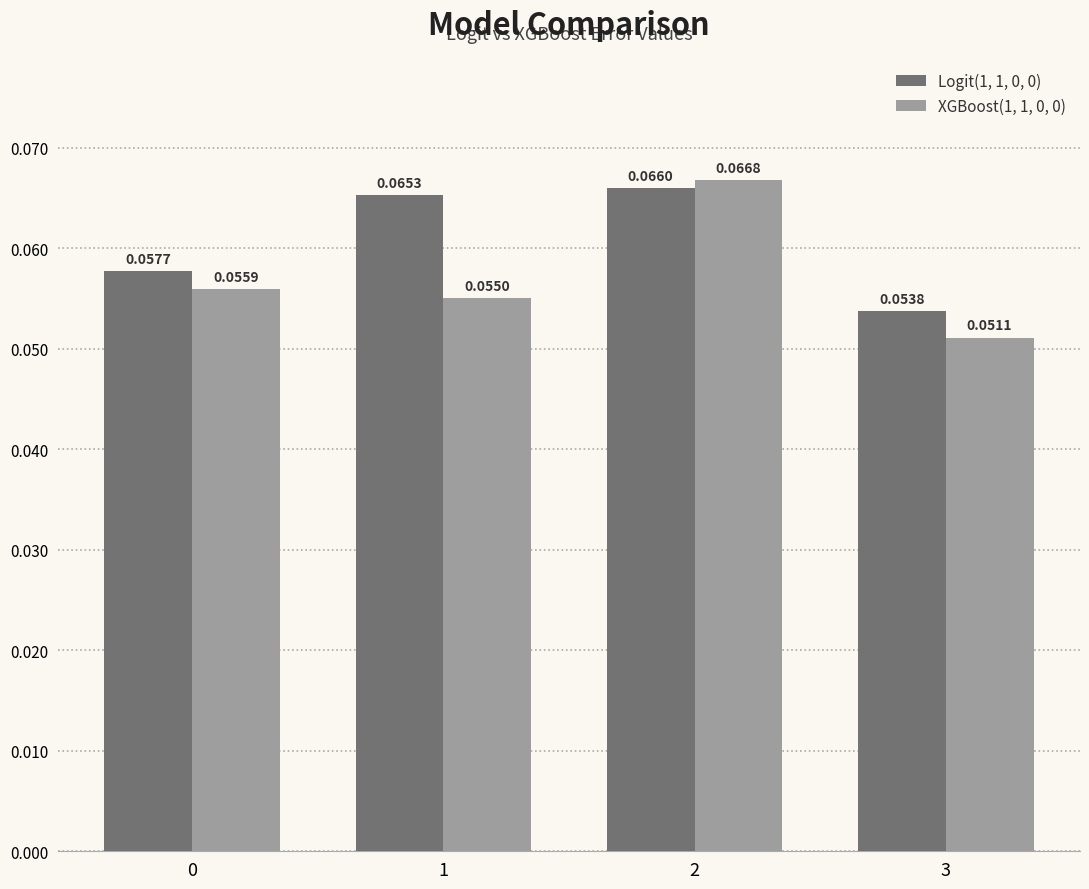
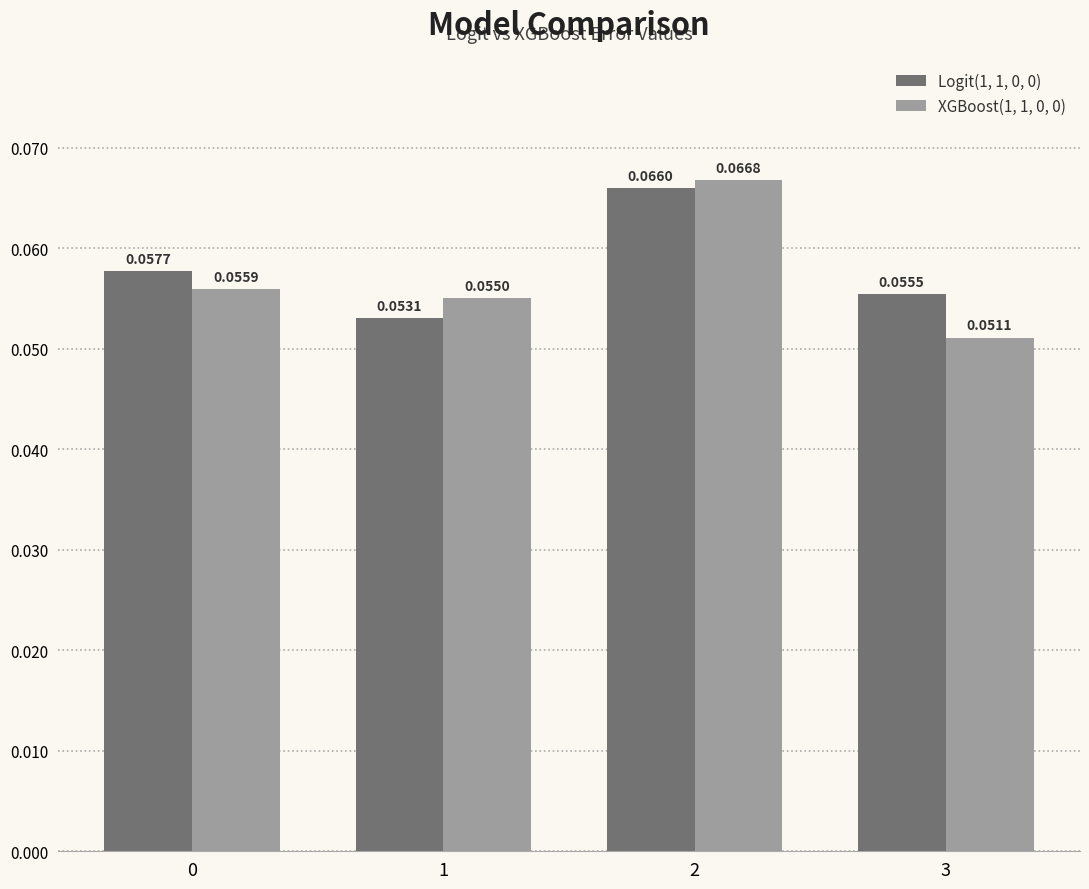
Logit(1, 1, 0, 0), 1: 0.0653 -> 0.0531
Logit(1, 1, 0, 0), 3: 0.0538 -> 0.0555
